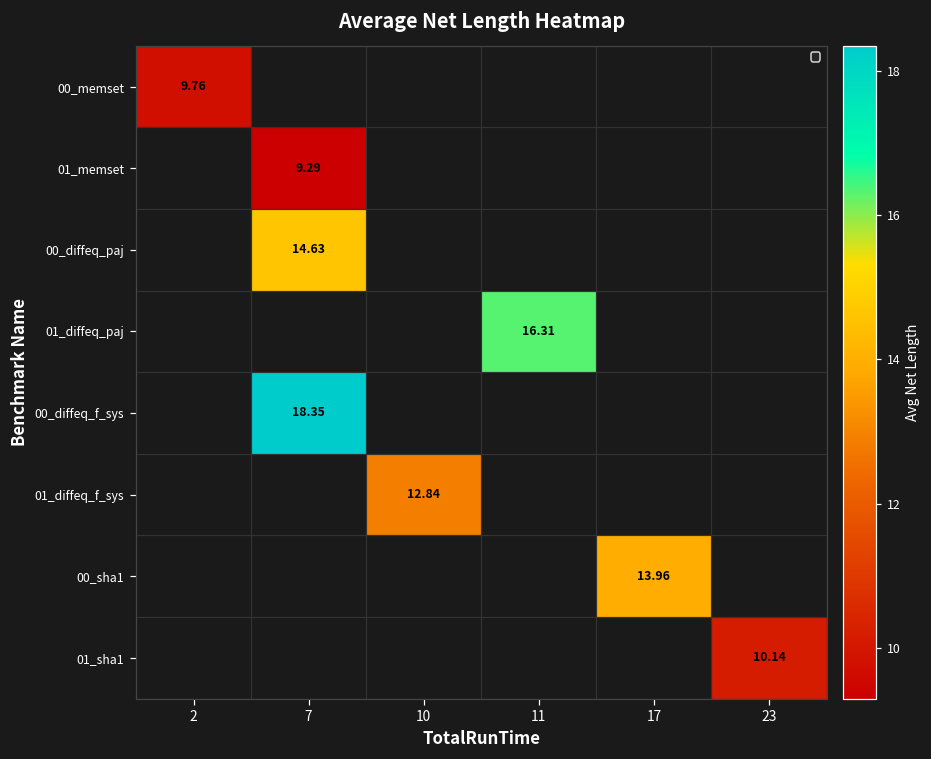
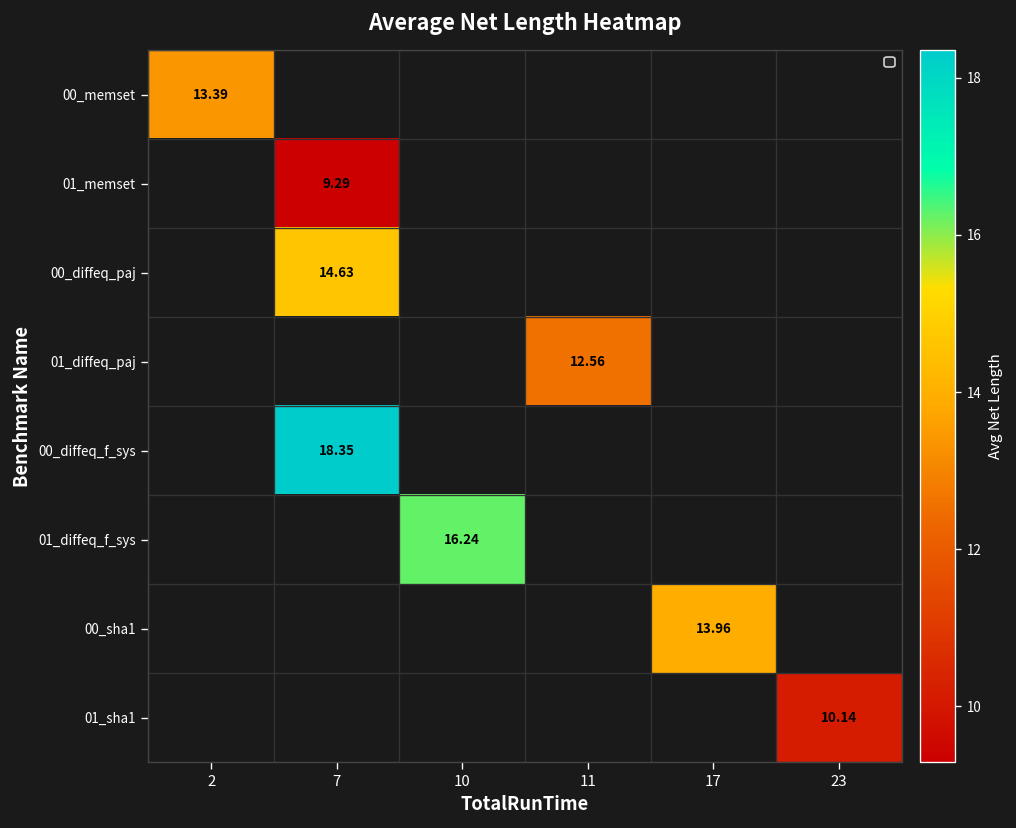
00_memset, 2: 9.76 -> 13.39
01_diffeq_paj, 11: 16.31 -> 12.56
01_diffeq_f_sys, 10: 12.84 -> 16.24
